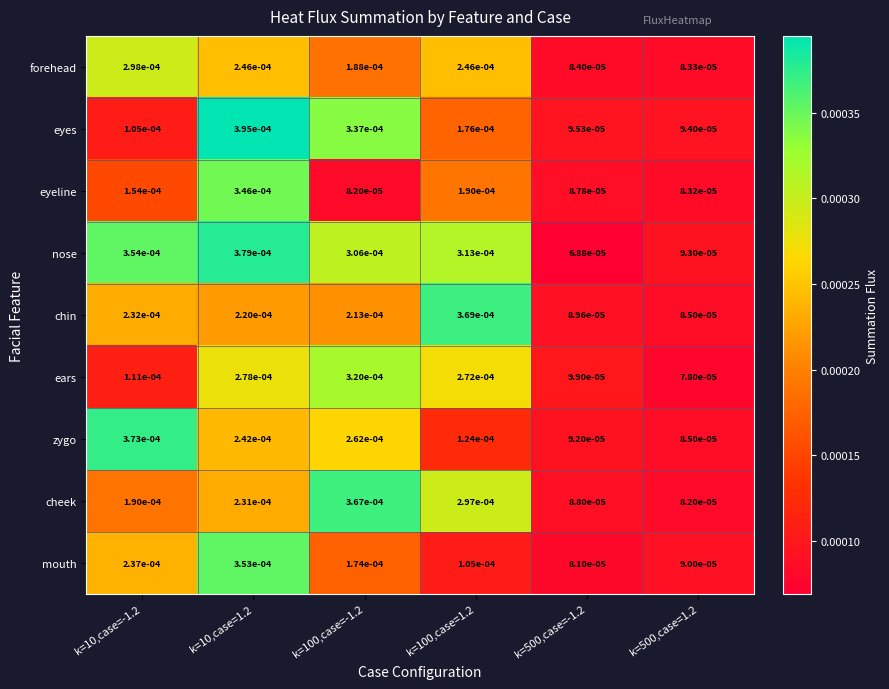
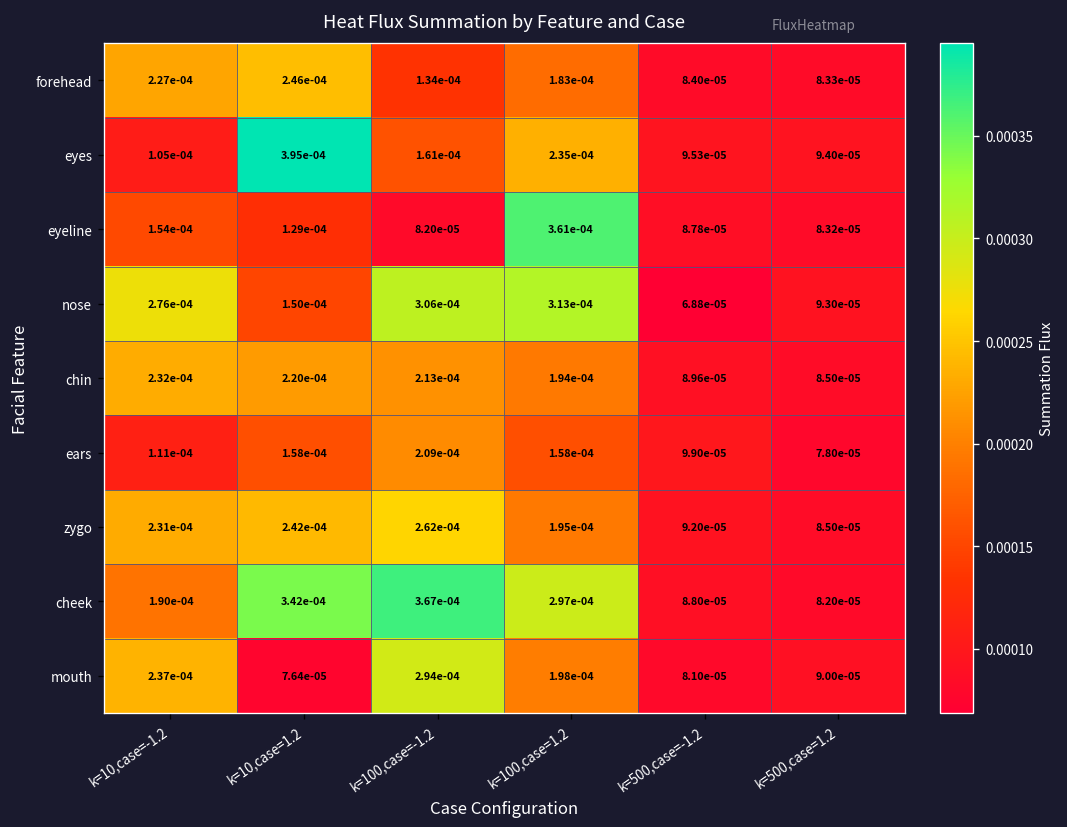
forehead, k=10,case=-1.2: 2.98e-04 -> 2.27e-04
forehead, k=100,case=-1.2: 1.88e-04 -> 1.34e-04
forehead, k=100,case=1.2: 2.46e-04 -> 1.83e-04
eyes, k=100,case=-1.2: 3.37e-04 -> 1.61e-04
eyes, k=100,case=1.2: 1.76e-04 -> 2.35e-04
eyeline, k=10,case=1.2: 3.46e-04 -> 1.29e-04
eyeline, k=100,case=1.2: 1.90e-04 -> 3.61e-04
nose, k=10,case=-1.2: 3.54e-04 -> 2.76e-04
nose, k=10,case=1.2: 3.79e-04 -> 1.50e-04
chin, k=100,case=1.2: 3.69e-04 -> 1.94e-04
ears, k=10,case=1.2: 2.78e-04 -> 1.58e-04
ears, k=100,case=-1.2: 3.20e-04 -> 2.09e-04
ears, k=100,case=1.2: 2.72e-04 -> 1.58e-04
zygo, k=10,case=-1.2: 3.73e-04 -> 2.31e-04
zygo, k=100,case=1.2: 1.24e-04 -> 1.95e-04
cheek, k=10,case=1.2: 2.31e-04 -> 3.42e-04
mouth, k=10,case=1.2: 3.53e-04 -> 7.64e-05
mouth, k=100,case=-1.2: 1.74e-04 -> 2.94e-04
mouth, k=100,case=1.2: 1.05e-04 -> 1.98e-04
